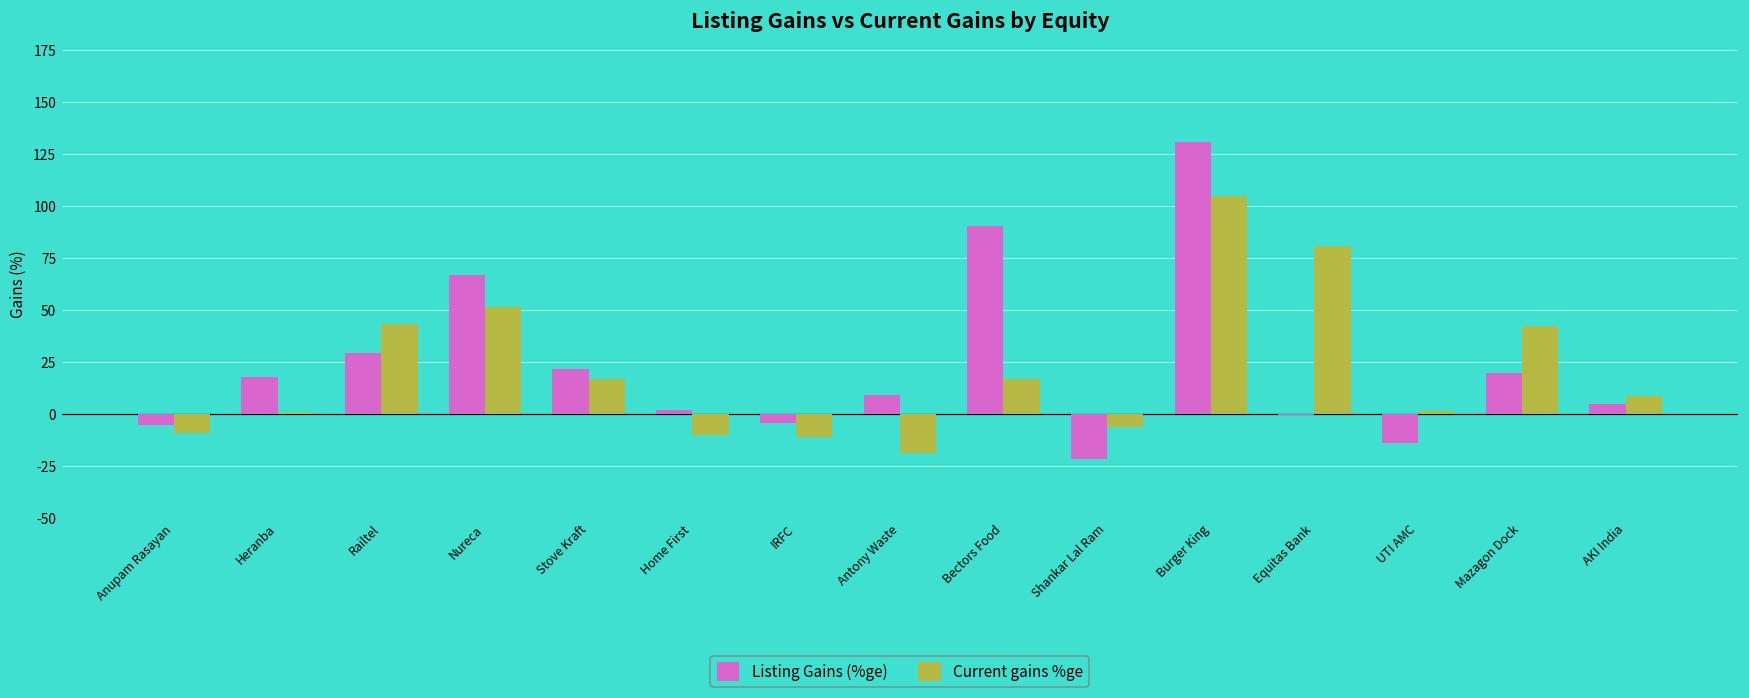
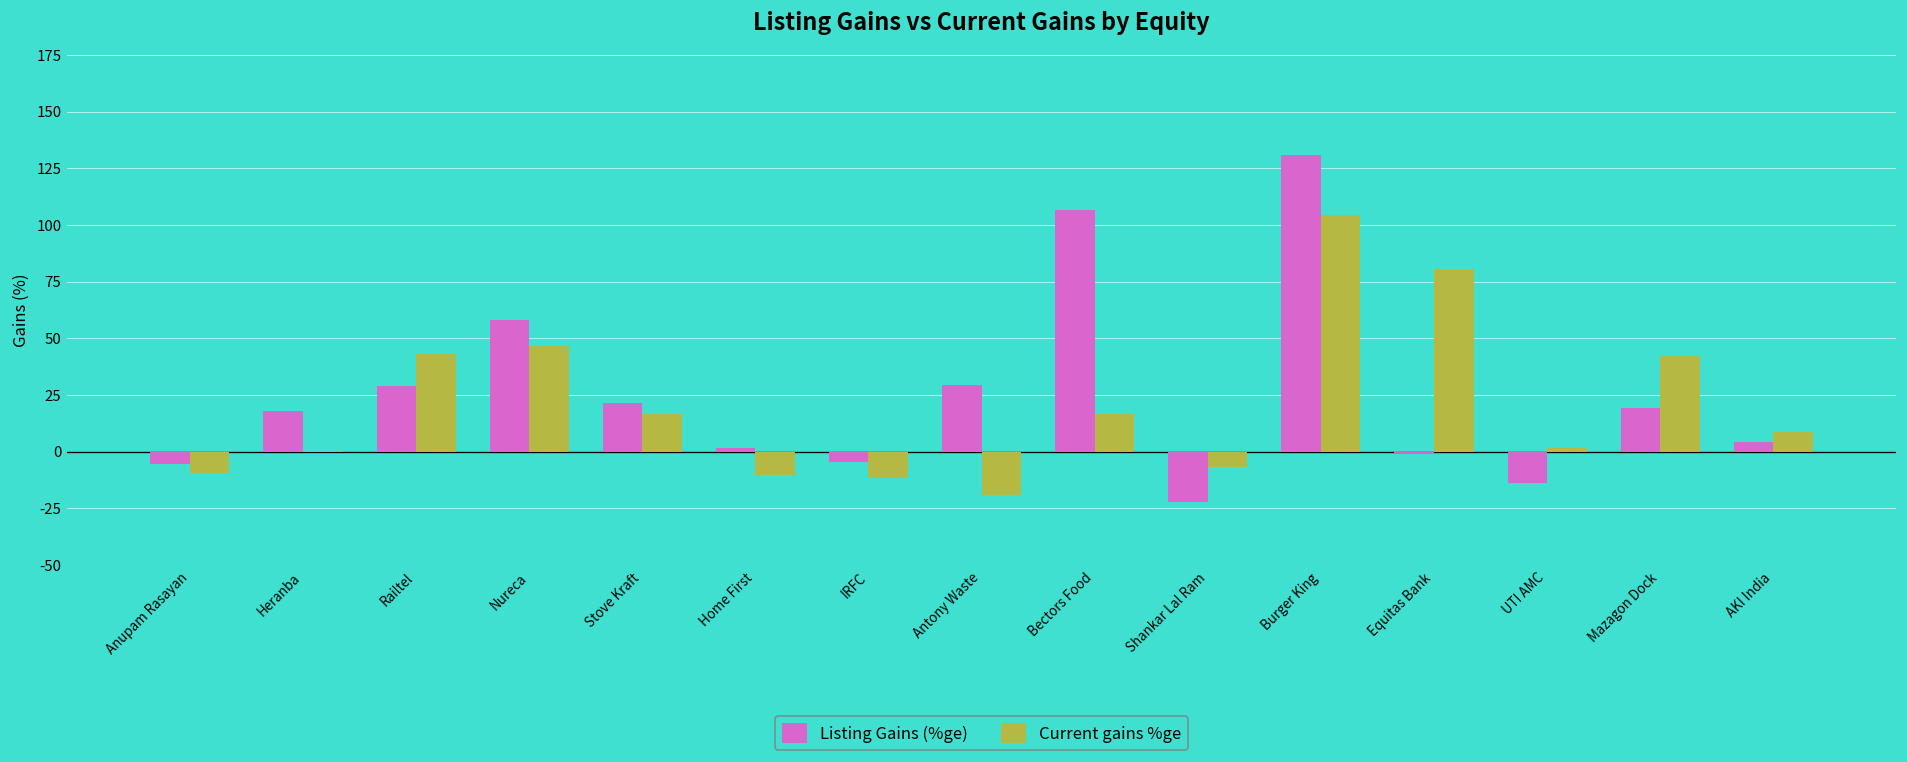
Listing Gains (%ge), Nureca: 67 -> 58
Current gains %ge, Nureca: 51 -> 47
Listing Gains (%ge), Antony Waste: 9 -> 29
Listing Gains (%ge), Bectors Food: 90 -> 107
